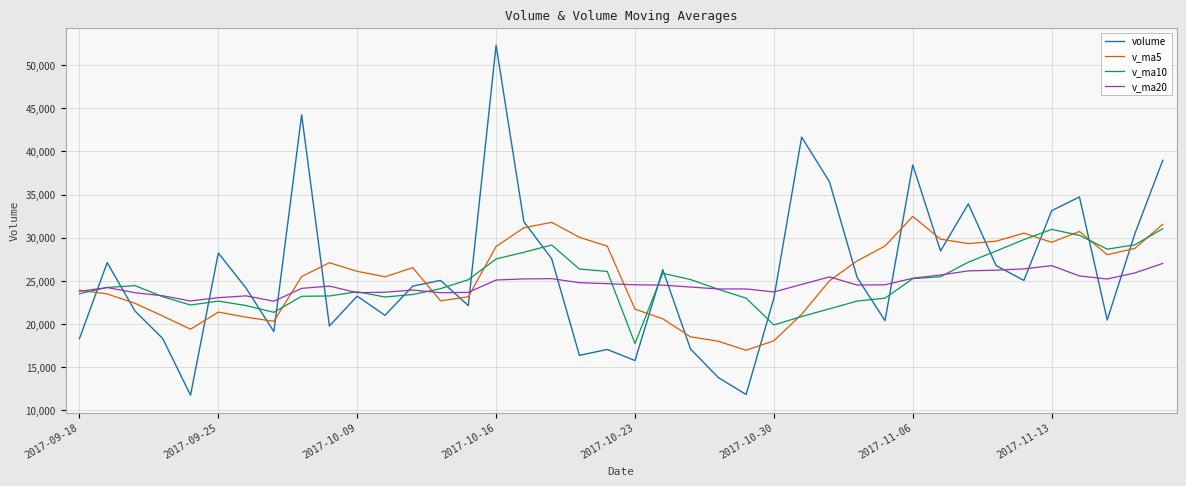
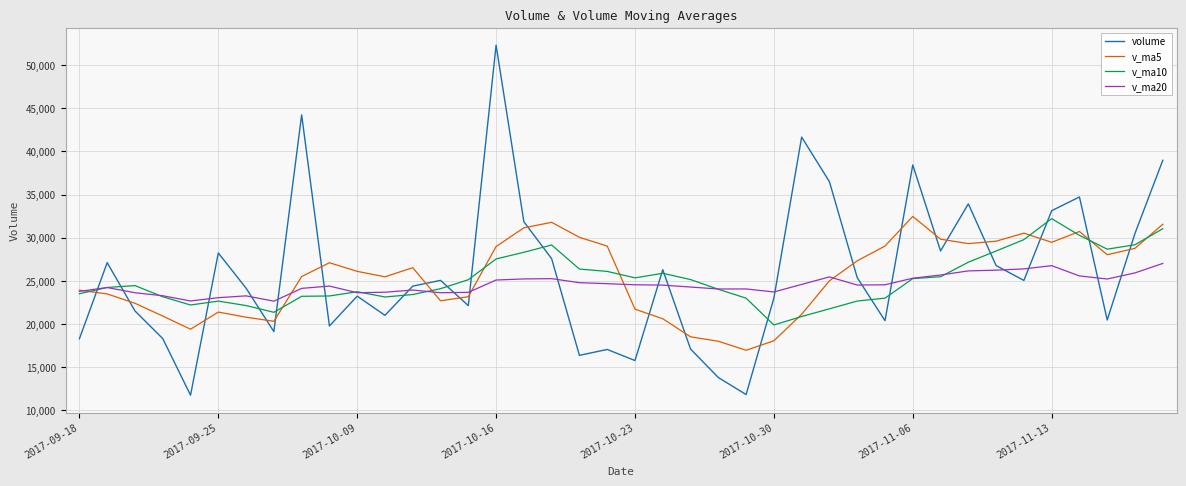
v_ma10, 2017-10-23: 18,000 -> 25,000
v_ma10, 2017-11-13: 31,000 -> 32,000
